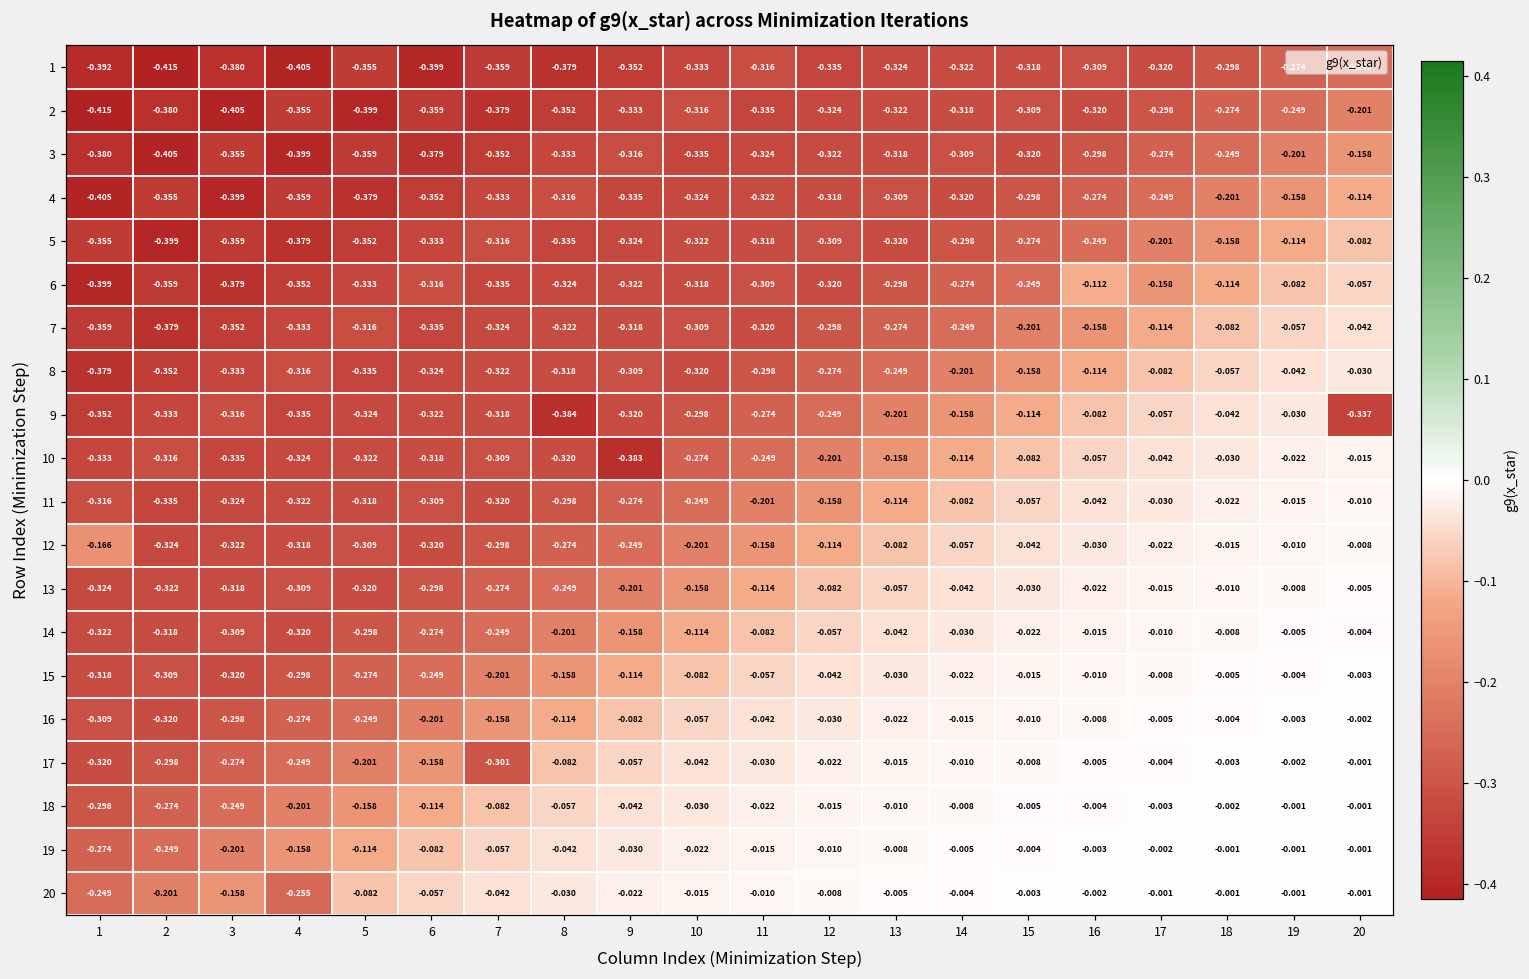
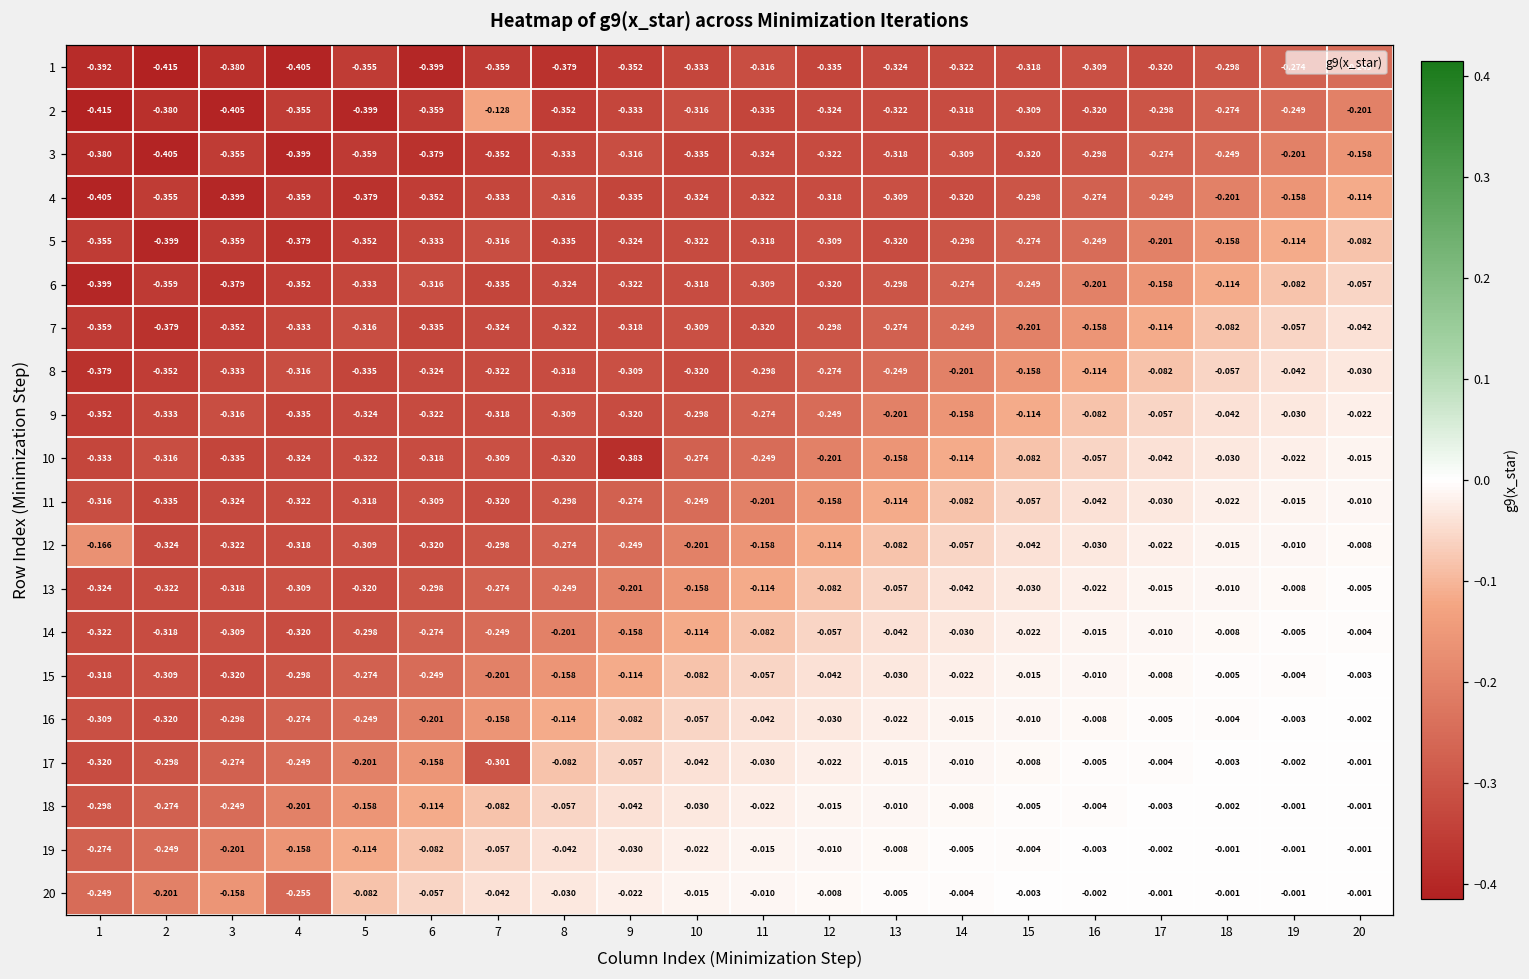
2, 7: -0.379 -> -0.128
6, 16: -0.112 -> -0.201
9, 8: -0.384 -> -0.309
9, 20: -0.337 -> -0.022
